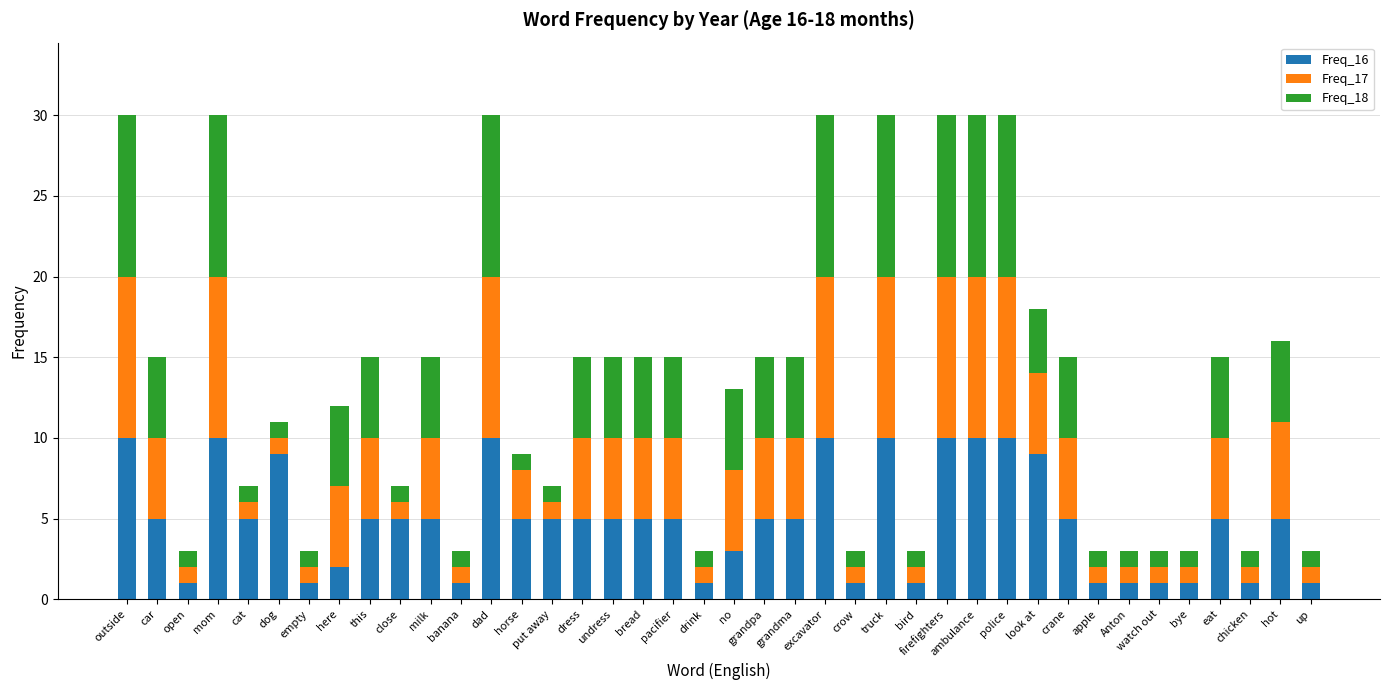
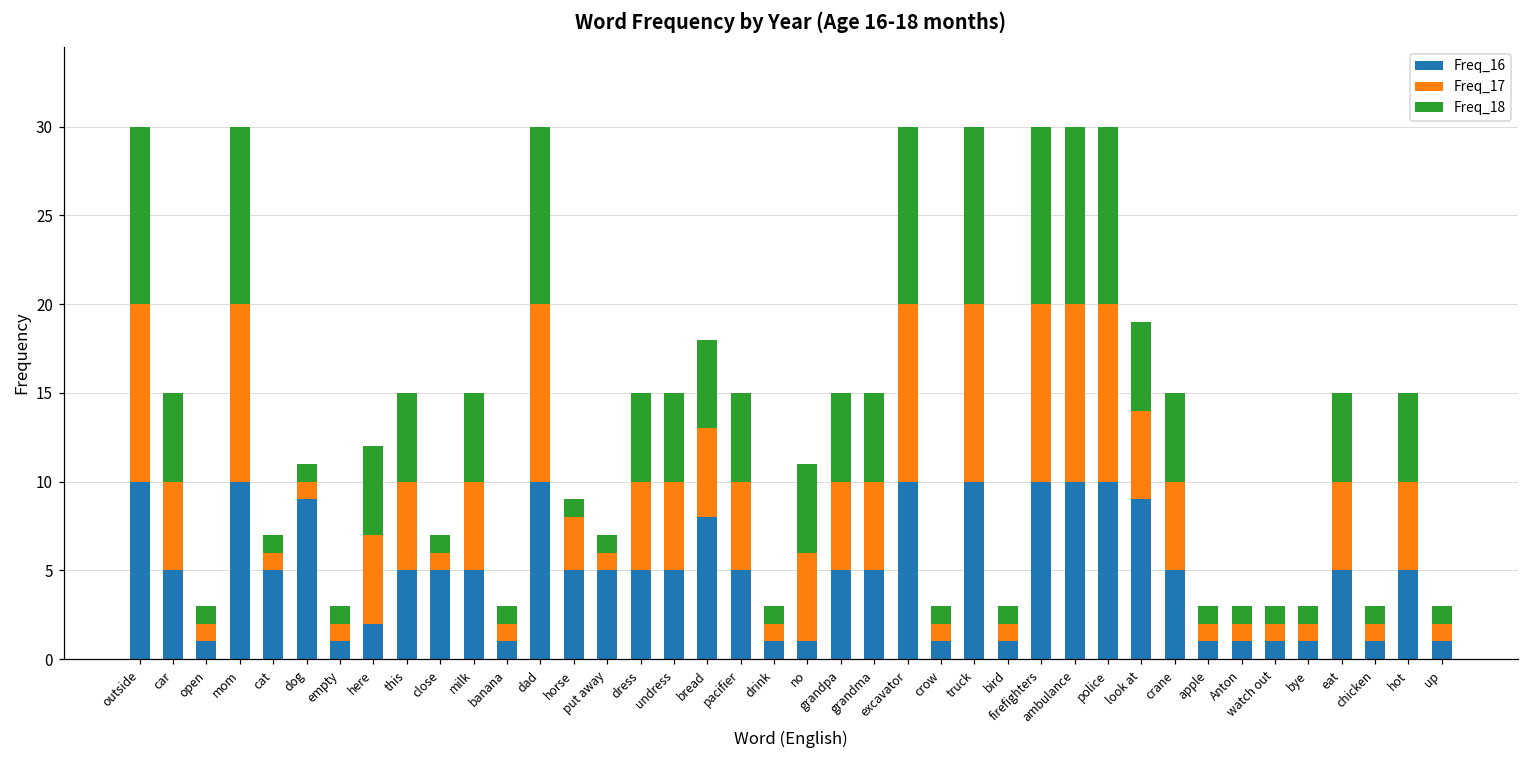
Freq_16, bread: 5 -> 8
Freq_16, no: 3 -> 1
Freq_18, look at: 4 -> 5
Freq_17, hot: 6 -> 5
